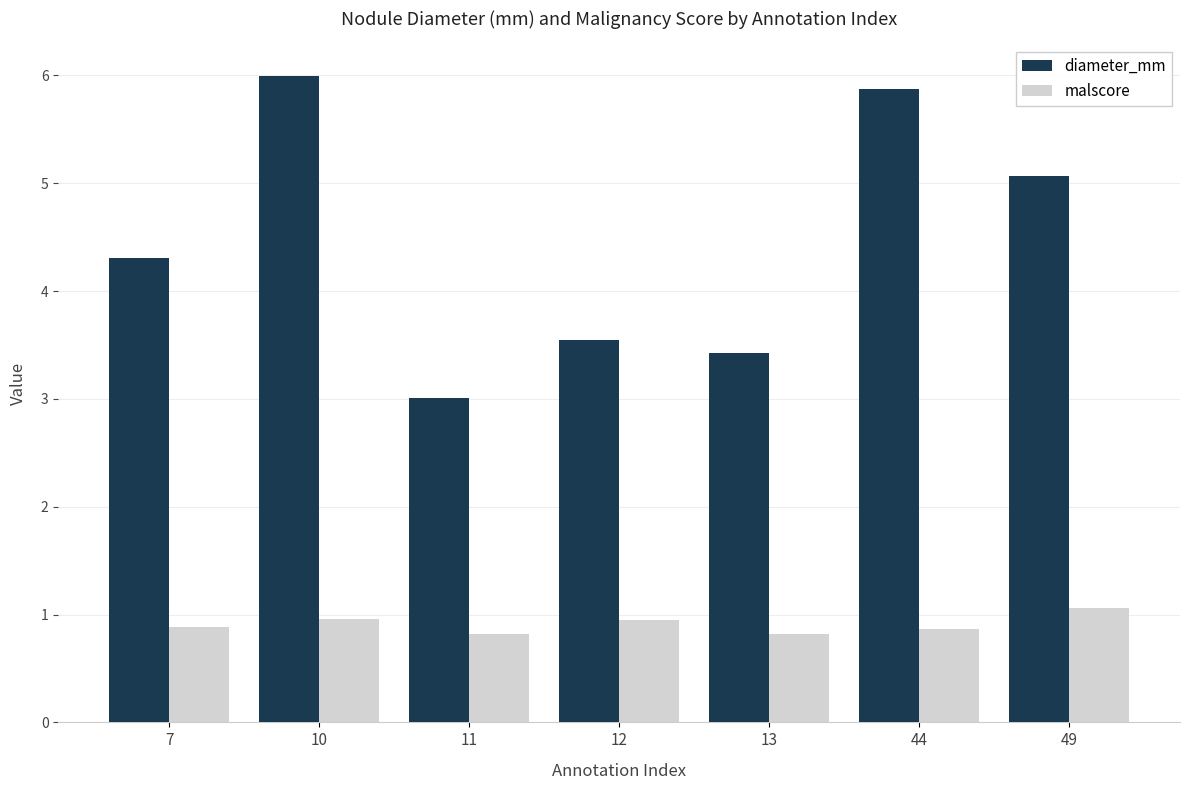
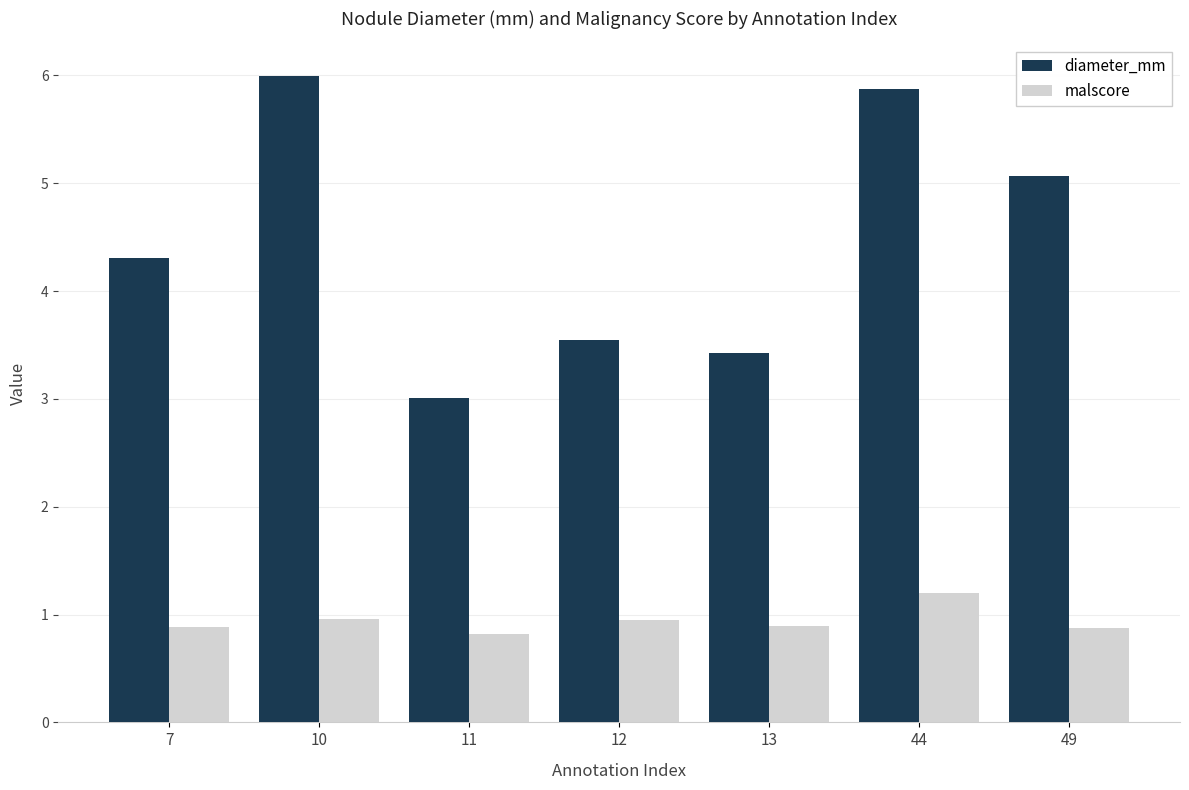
malscore, 13: 0.82 -> 0.89
malscore, 44: 0.87 -> 1.20
malscore, 49: 1.06 -> 0.87
